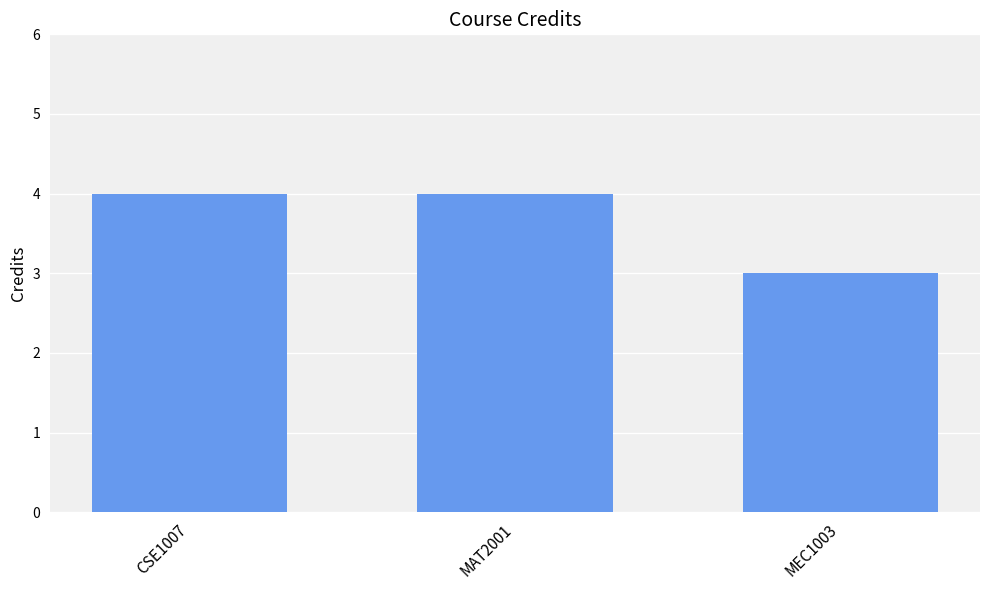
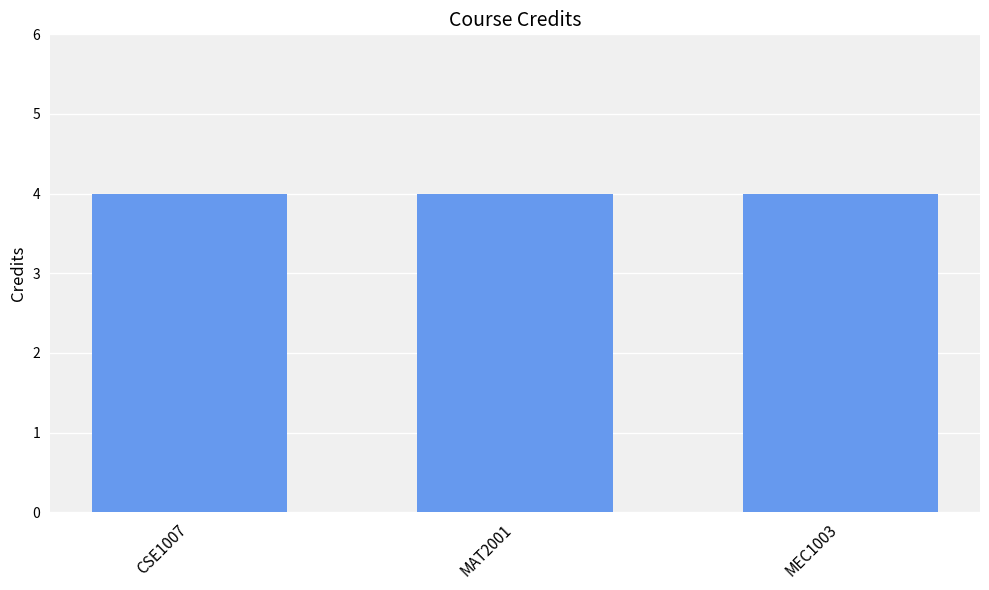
MEC1003: 3 -> 4
